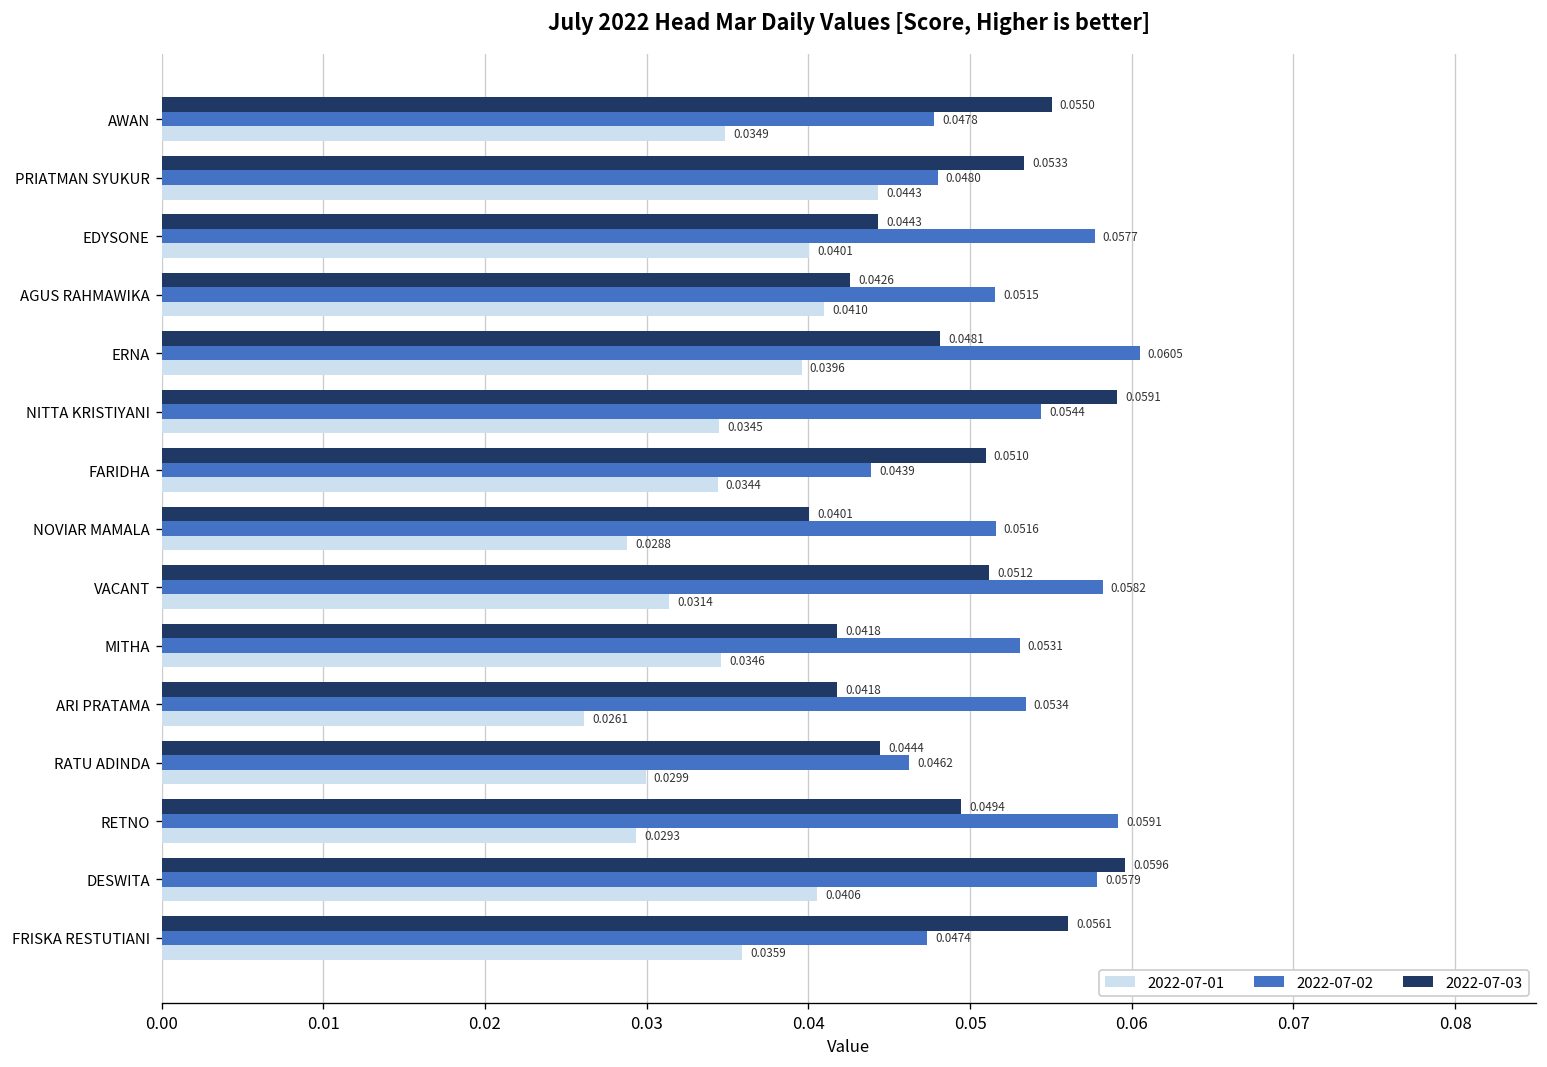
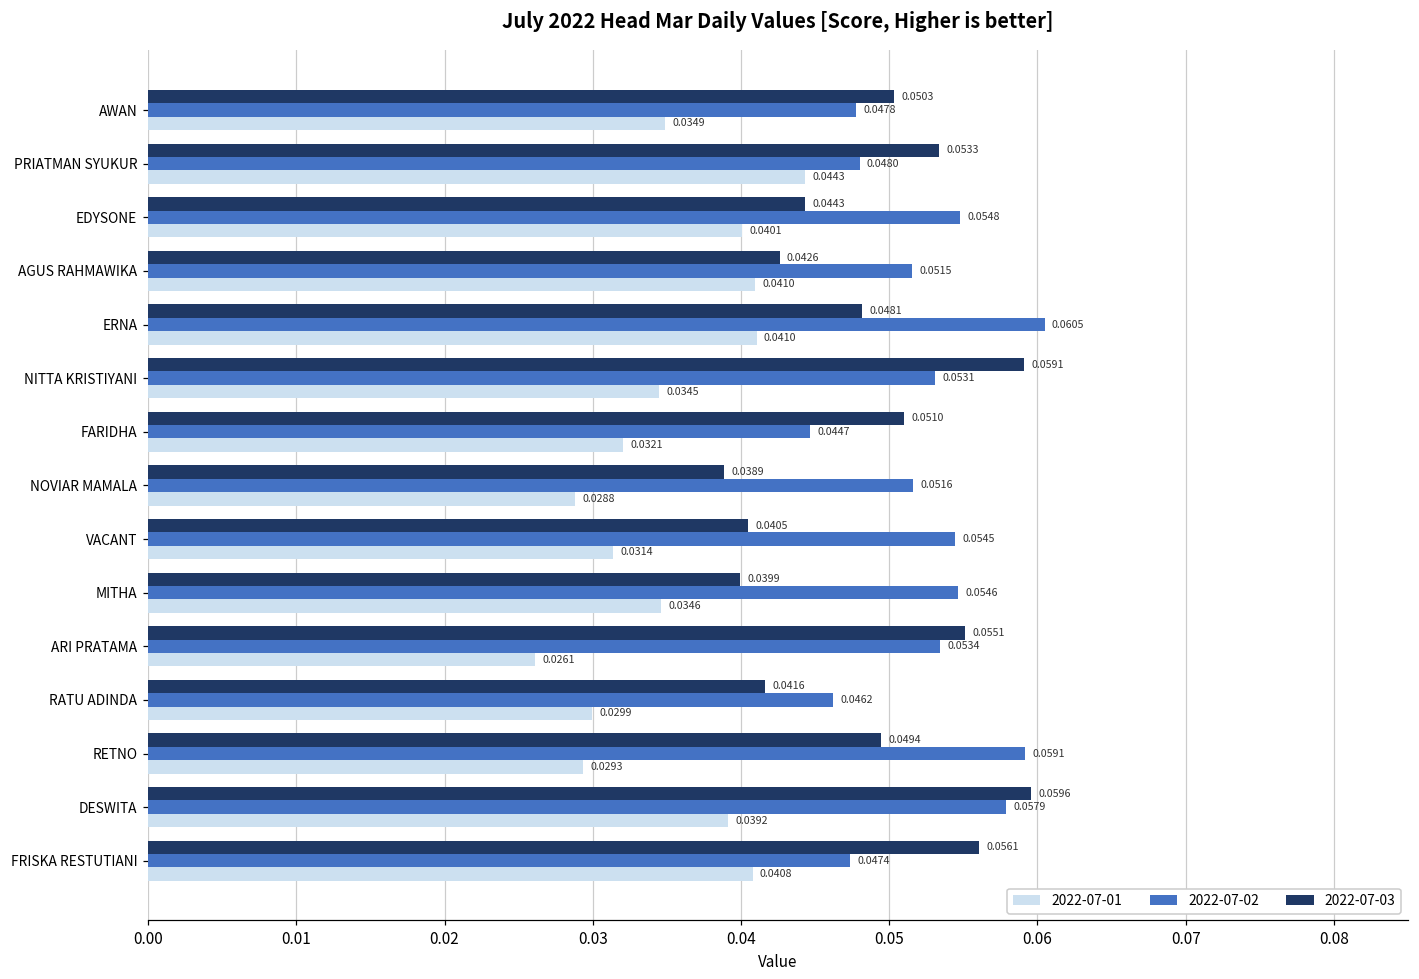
2022-07-03, AWAN: 0.0550 -> 0.0503
2022-07-02, EDYSONE: 0.0577 -> 0.0548
2022-07-01, ERNA: 0.0396 -> 0.0410
2022-07-02, NITTA KRISTIYANI: 0.0544 -> 0.0531
2022-07-02, FARIDHA: 0.0439 -> 0.0447
2022-07-01, FARIDHA: 0.0344 -> 0.0321
2022-07-03, NOVIAR MAMALA: 0.0401 -> 0.0389
2022-07-03, VACANT: 0.0512 -> 0.0405
2022-07-02, VACANT: 0.0582 -> 0.0545
2022-07-03, MITHA: 0.0418 -> 0.0399
2022-07-02, MITHA: 0.0531 -> 0.0546
2022-07-03, ARI PRATAMA: 0.0418 -> 0.0551
2022-07-03, RATU ADINDA: 0.0444 -> 0.0416
2022-07-01, DESWITA: 0.0406 -> 0.0392
2022-07-01, FRISKA RESTUTIANI: 0.0359 -> 0.0408
